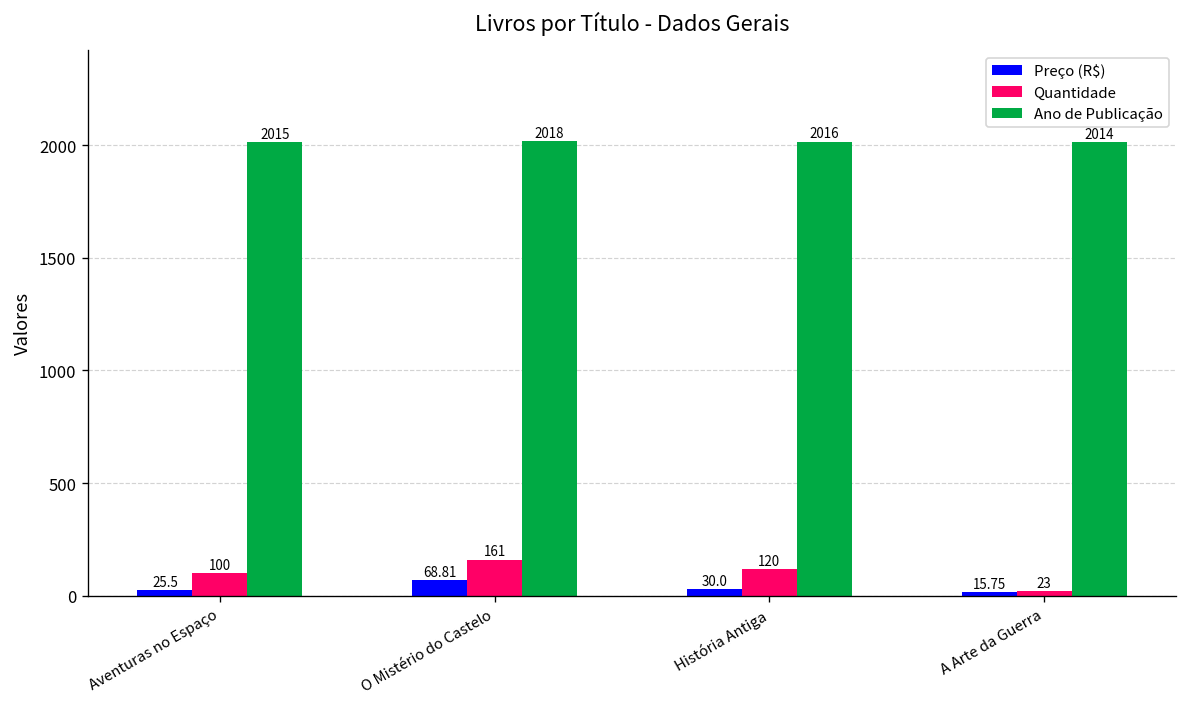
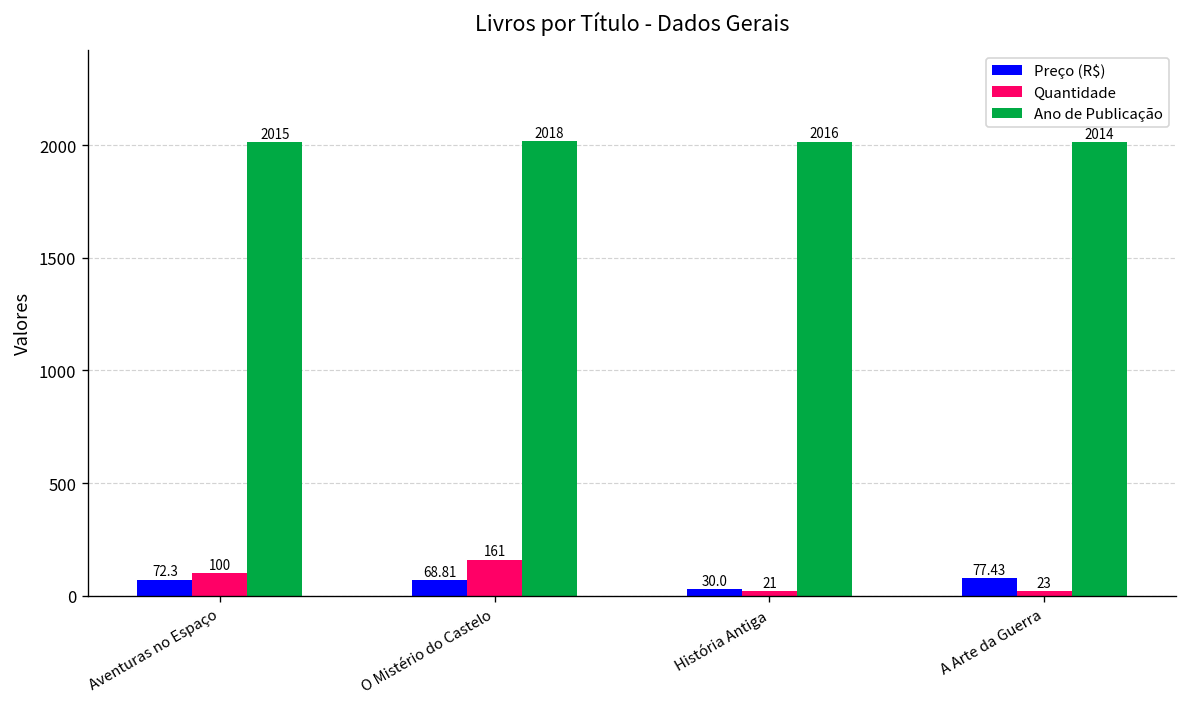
Preço (R$), Aventuras no Espaço: 25.5 -> 72.3
Quantidade, História Antiga: 120 -> 21
Preço (R$), A Arte da Guerra: 15.75 -> 77.43
